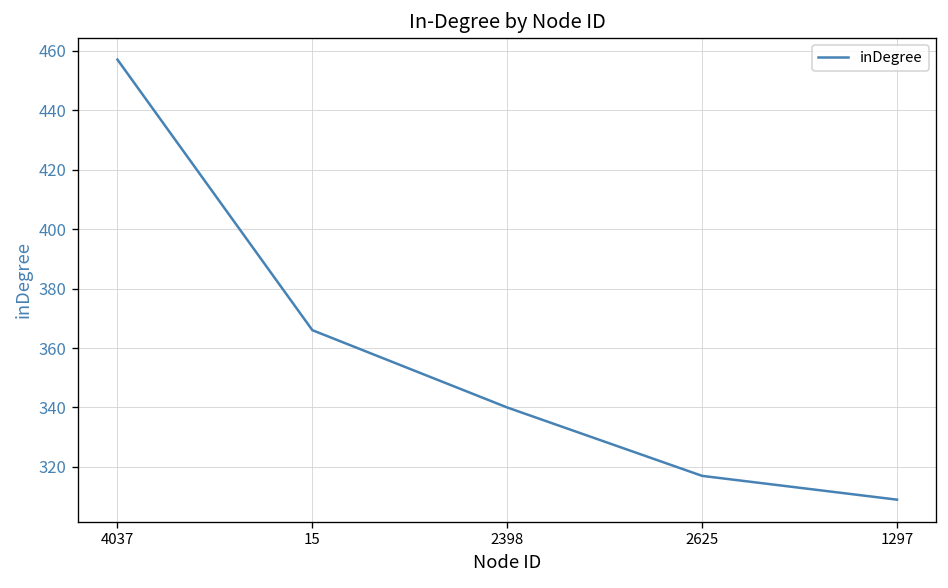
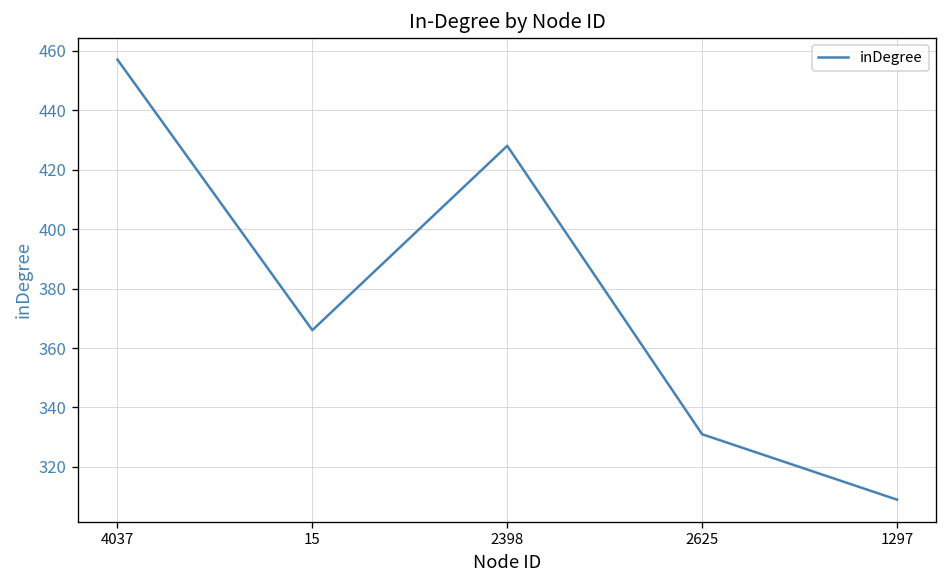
2398: 340 -> 428
2625: 317 -> 331
